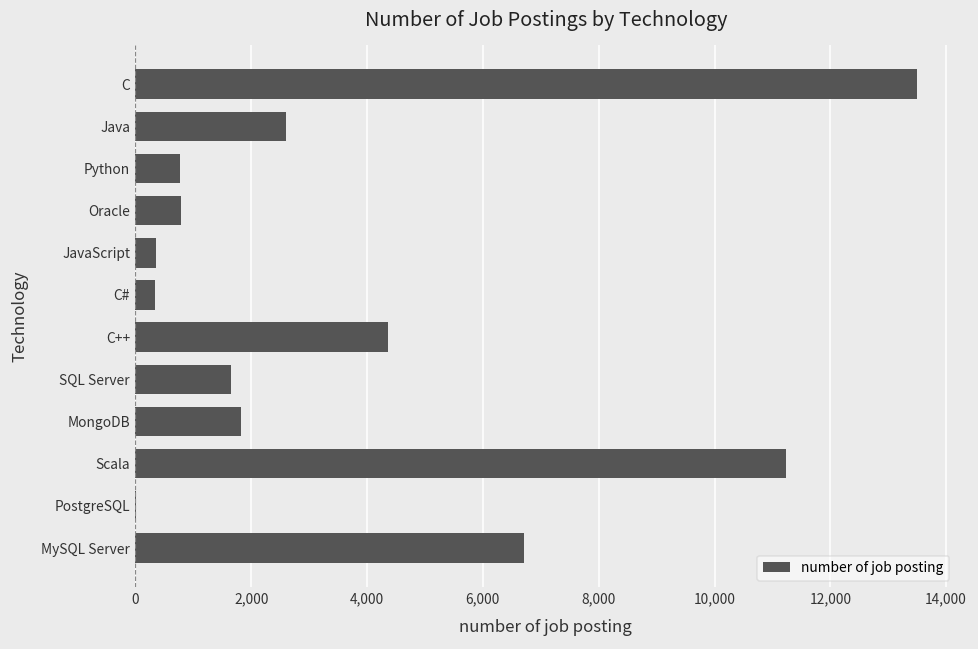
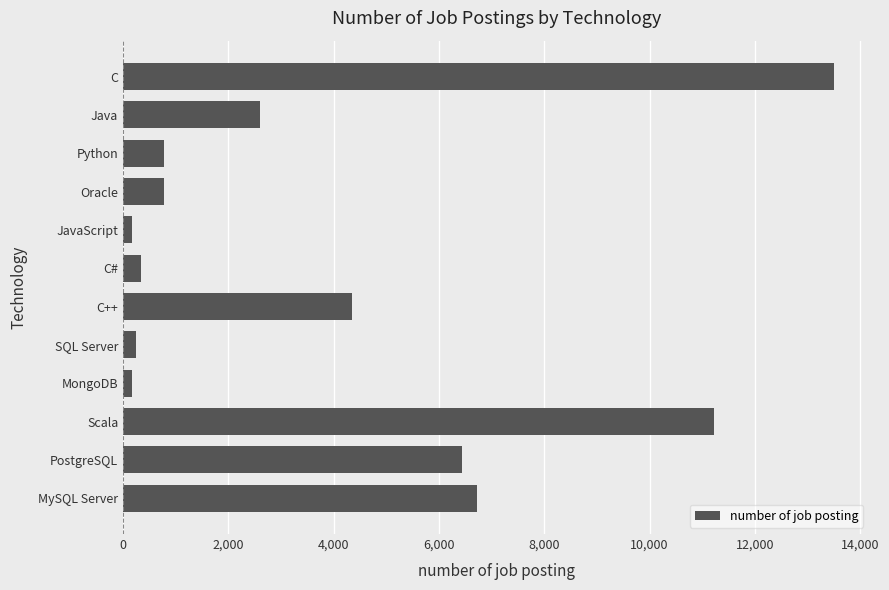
JavaScript: 400 -> 200
SQL Server: 1,700 -> 300
MongoDB: 1,800 -> 200
PostgreSQL: 0 -> 6,400
